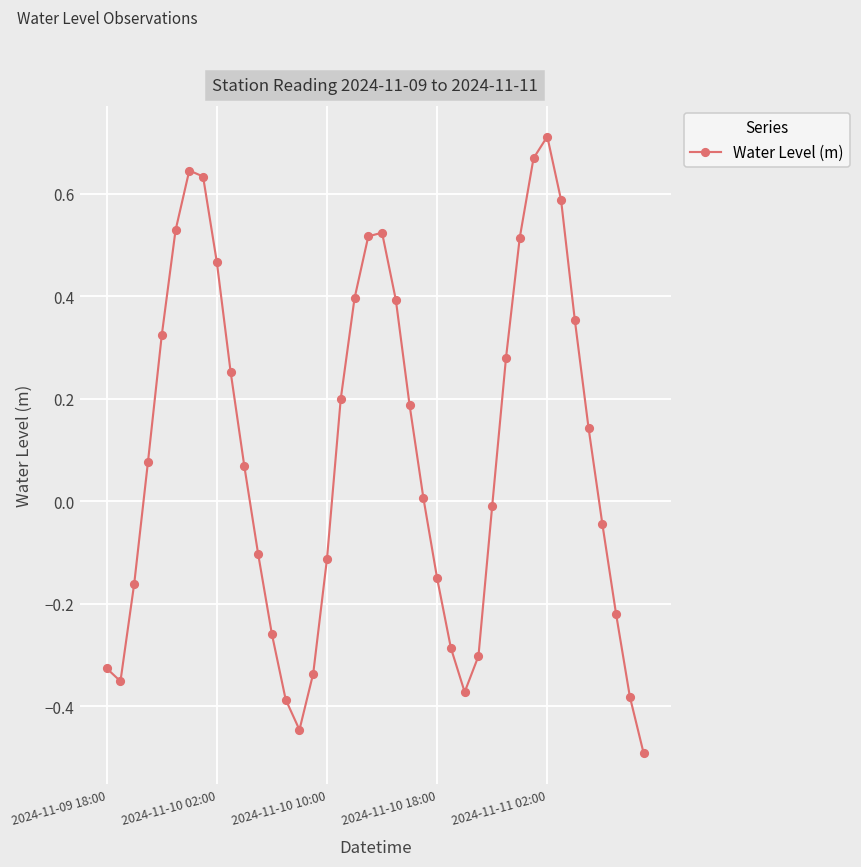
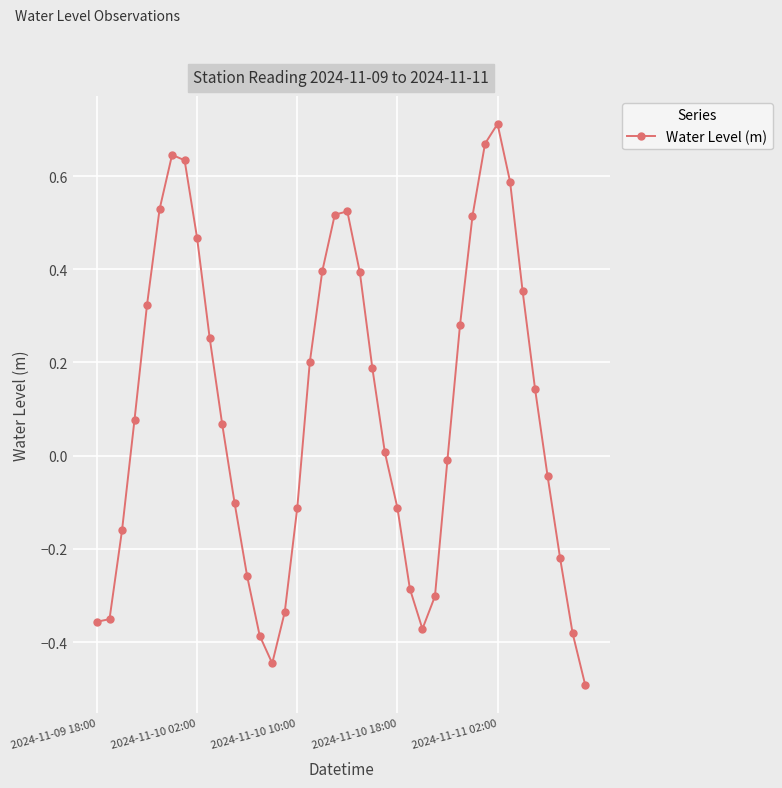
2024-11-09 18:00: -0.33 -> -0.36
2024-11-10 18:00: -0.15 -> -0.11
